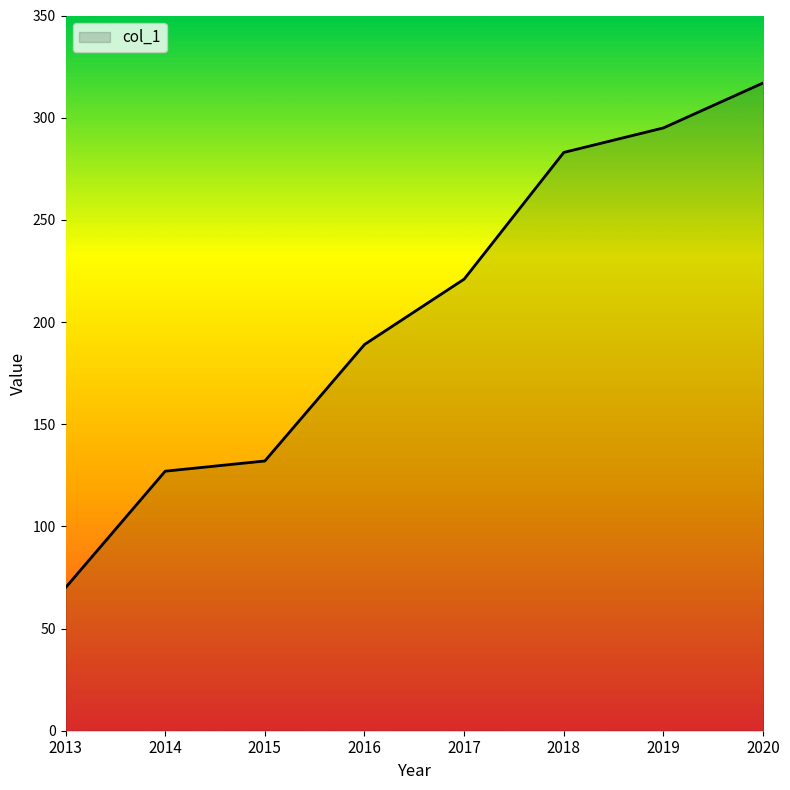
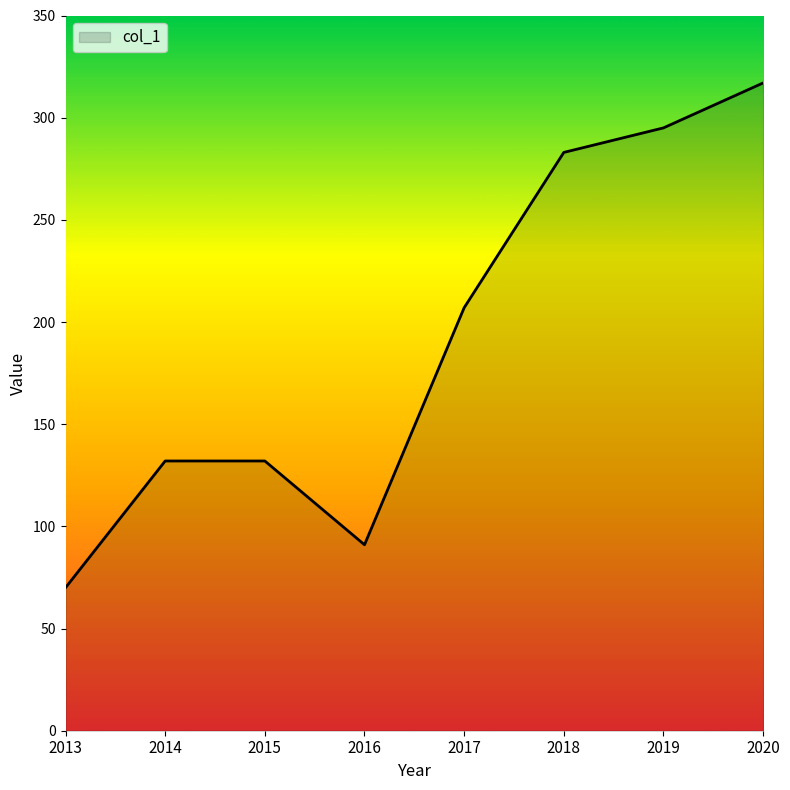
2014: 127 -> 132
2016: 189 -> 91
2017: 221 -> 207
